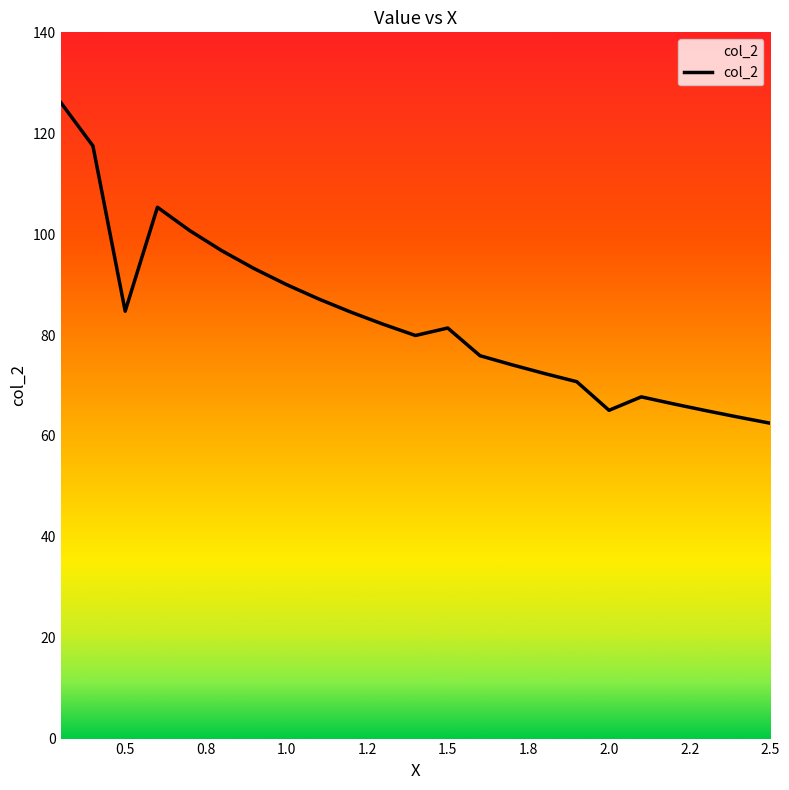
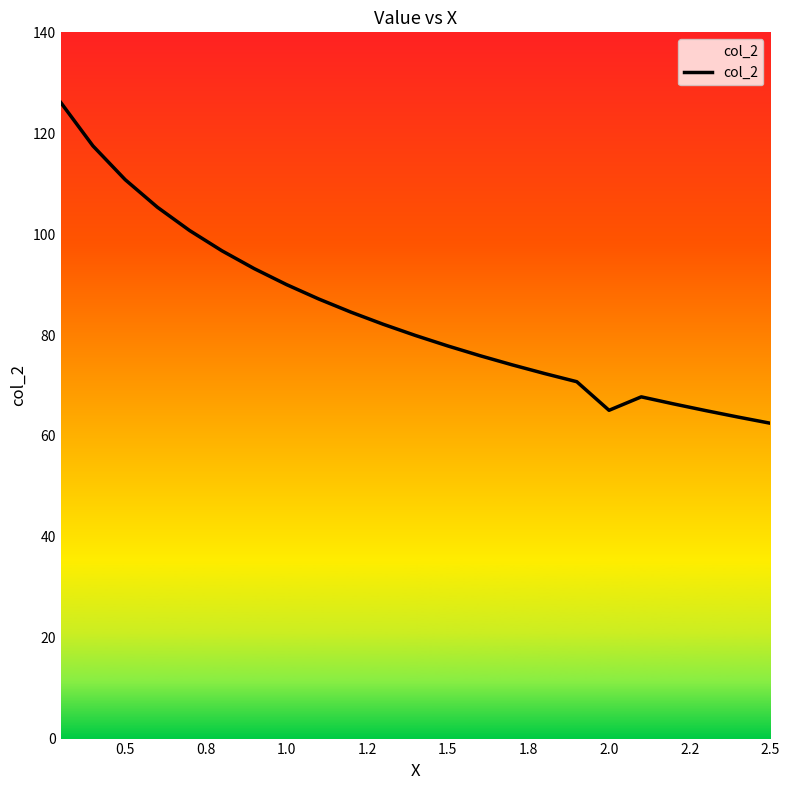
0.5: 85 -> 111
1.5: 81 -> 78
